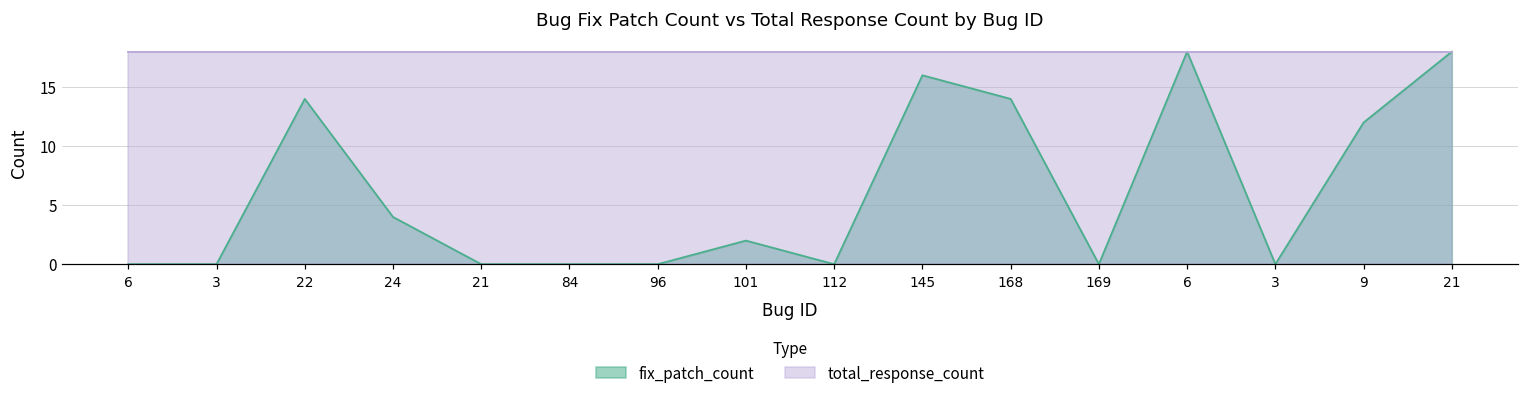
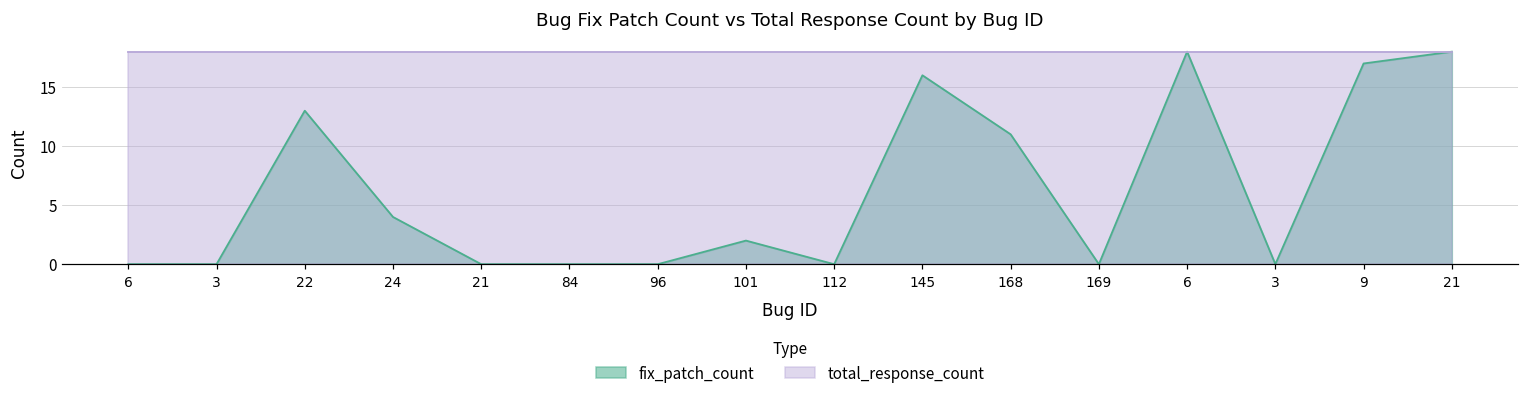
fix_patch_count, 22: 14 -> 13
fix_patch_count, 168: 14 -> 11
fix_patch_count, 9: 12 -> 17
